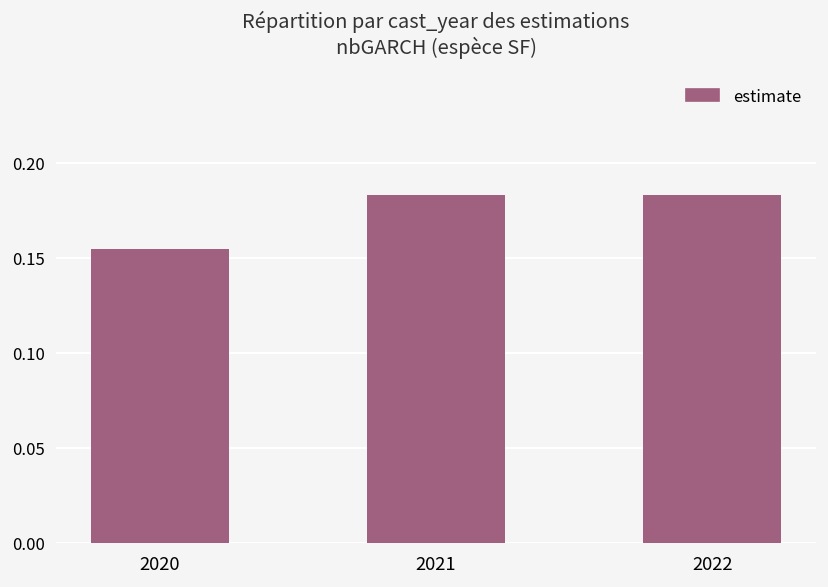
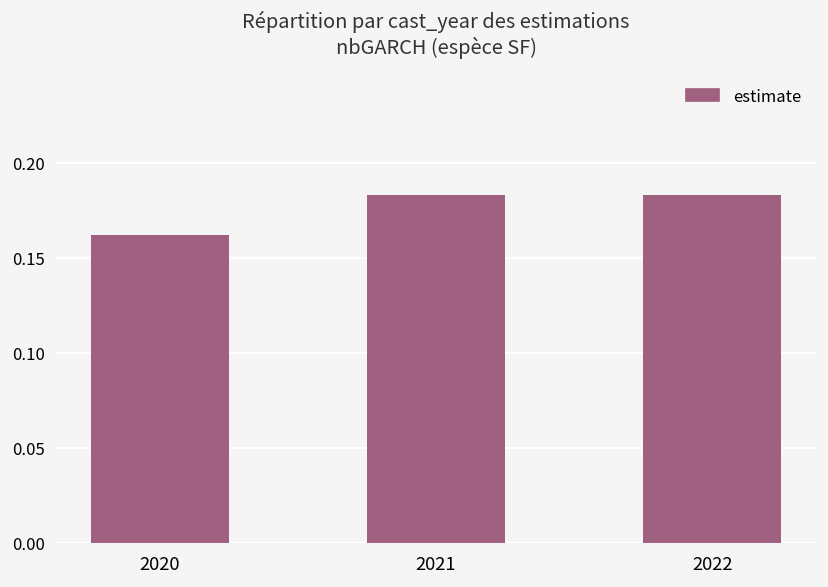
2020: 0.155 -> 0.162
